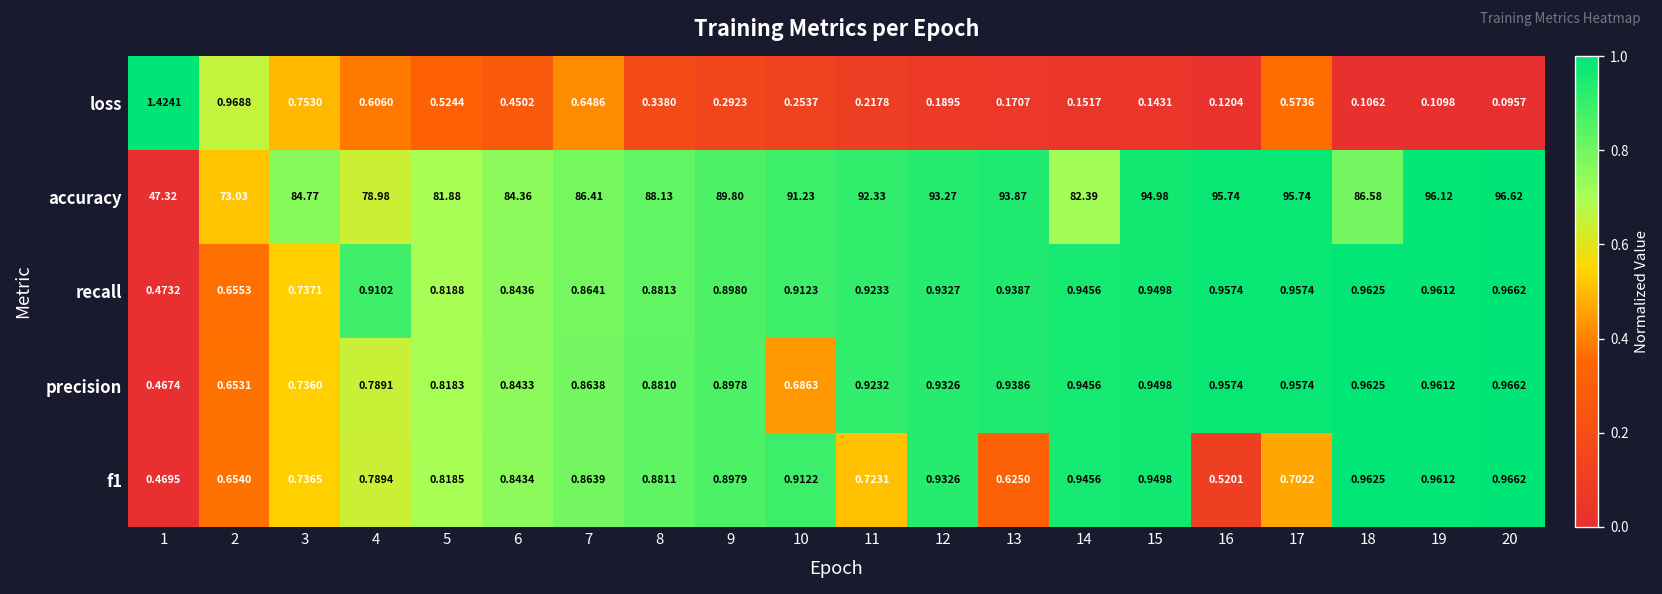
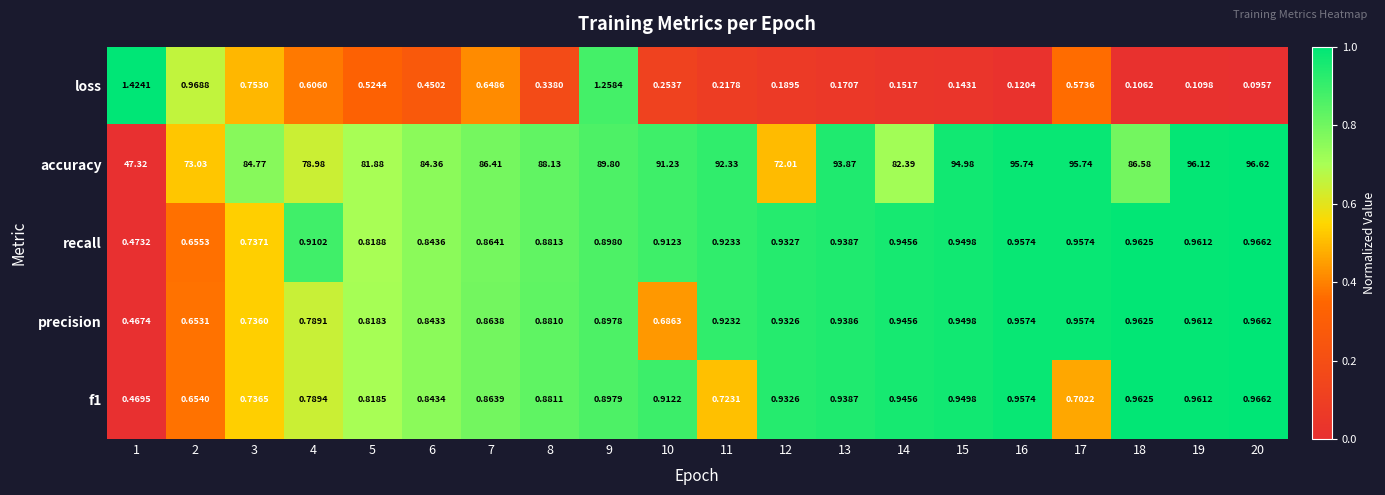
loss, 9: 0.2923 -> 1.2584
accuracy, 12: 93.27 -> 72.01
f1, 13: 0.6250 -> 0.9387
f1, 16: 0.5201 -> 0.9574
